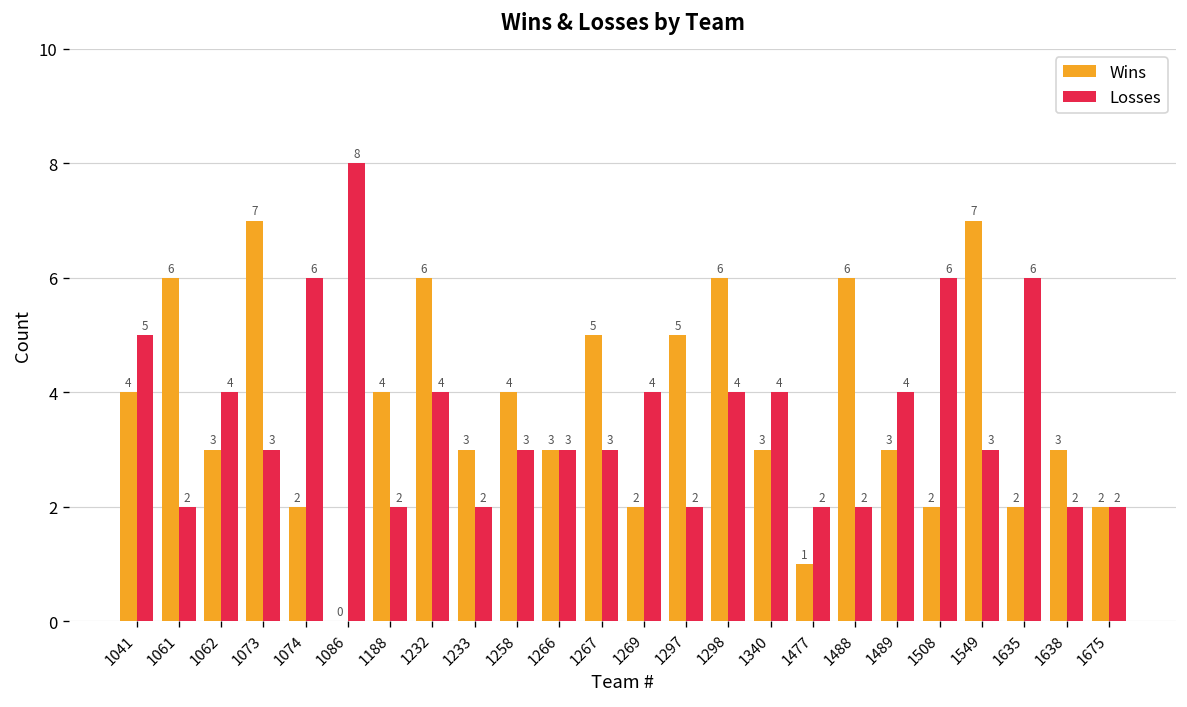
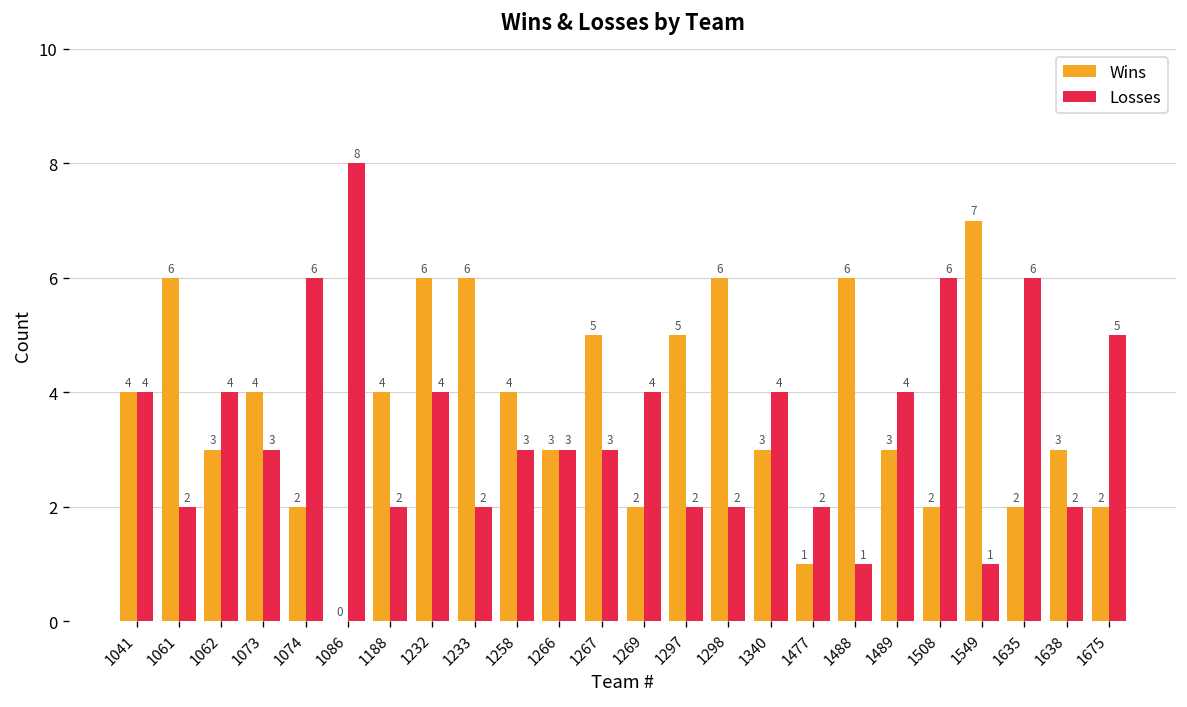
Losses, 1041: 5 -> 4
Wins, 1073: 7 -> 4
Wins, 1233: 3 -> 6
Losses, 1298: 4 -> 2
Losses, 1488: 2 -> 1
Losses, 1549: 3 -> 1
Losses, 1675: 2 -> 5
